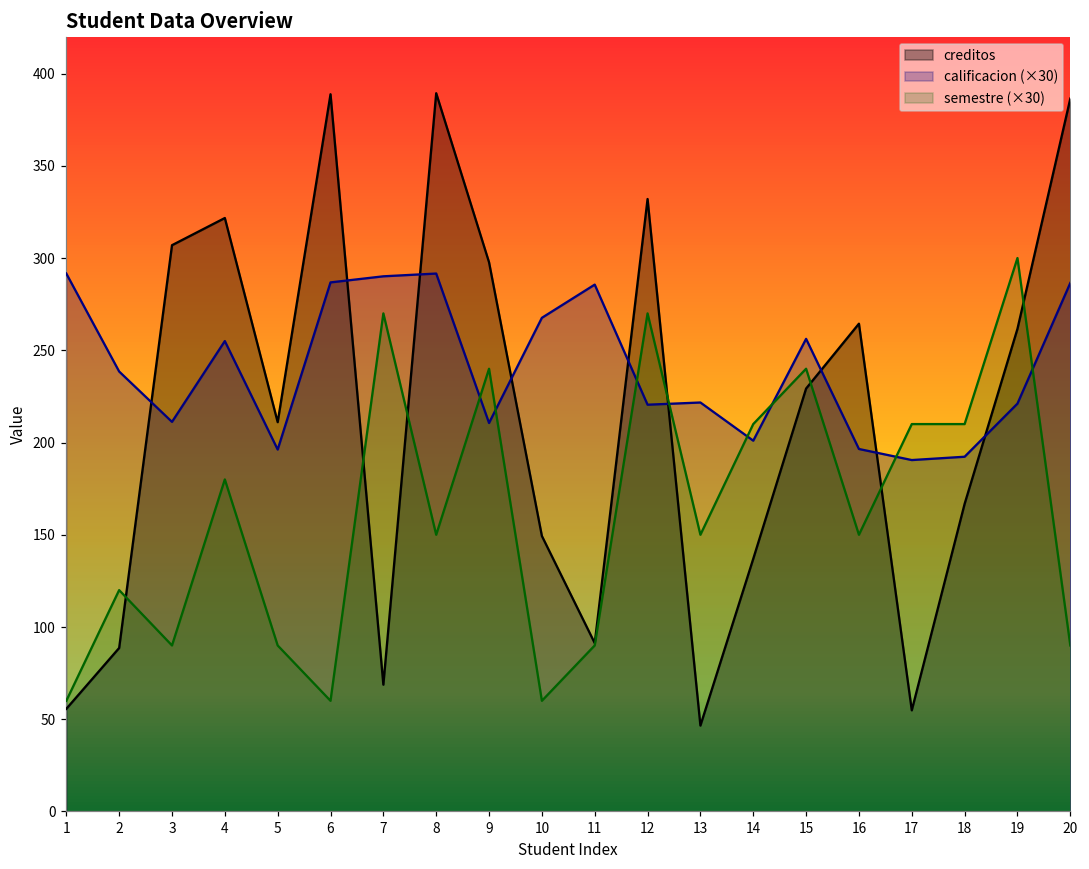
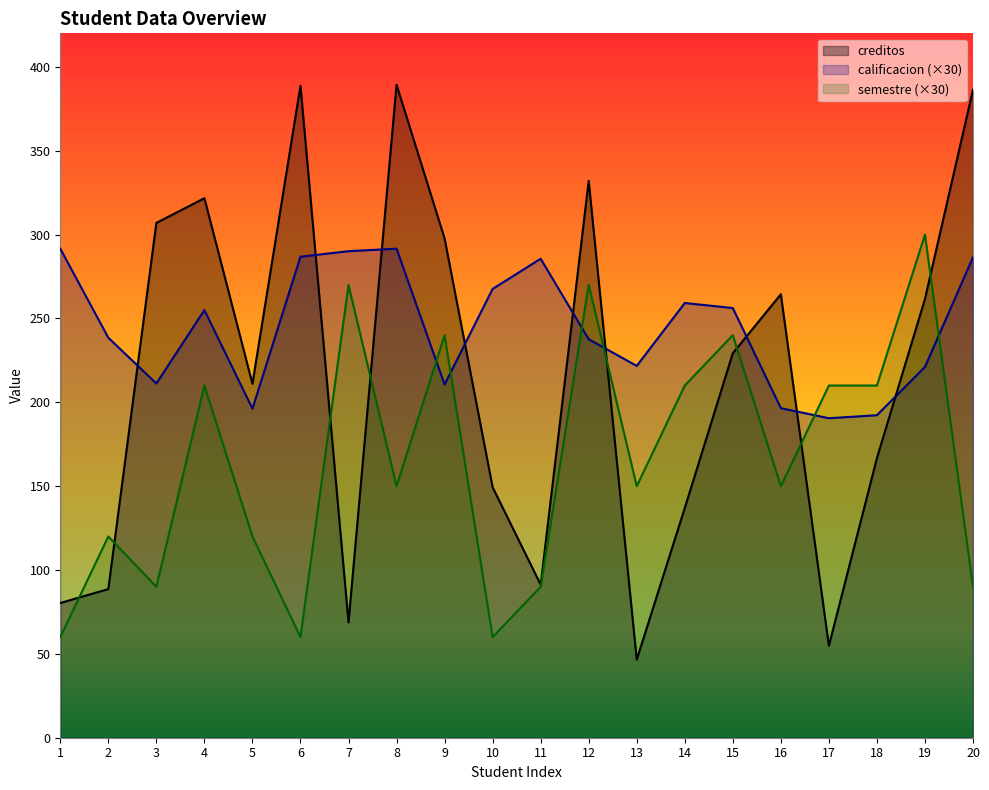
creditos, 1: 56 -> 80
semestre (×30), 4: 180 -> 210
semestre (×30), 5: 90 -> 120
calificacion (×30), 12: 221 -> 238
calificacion (×30), 14: 201 -> 259
